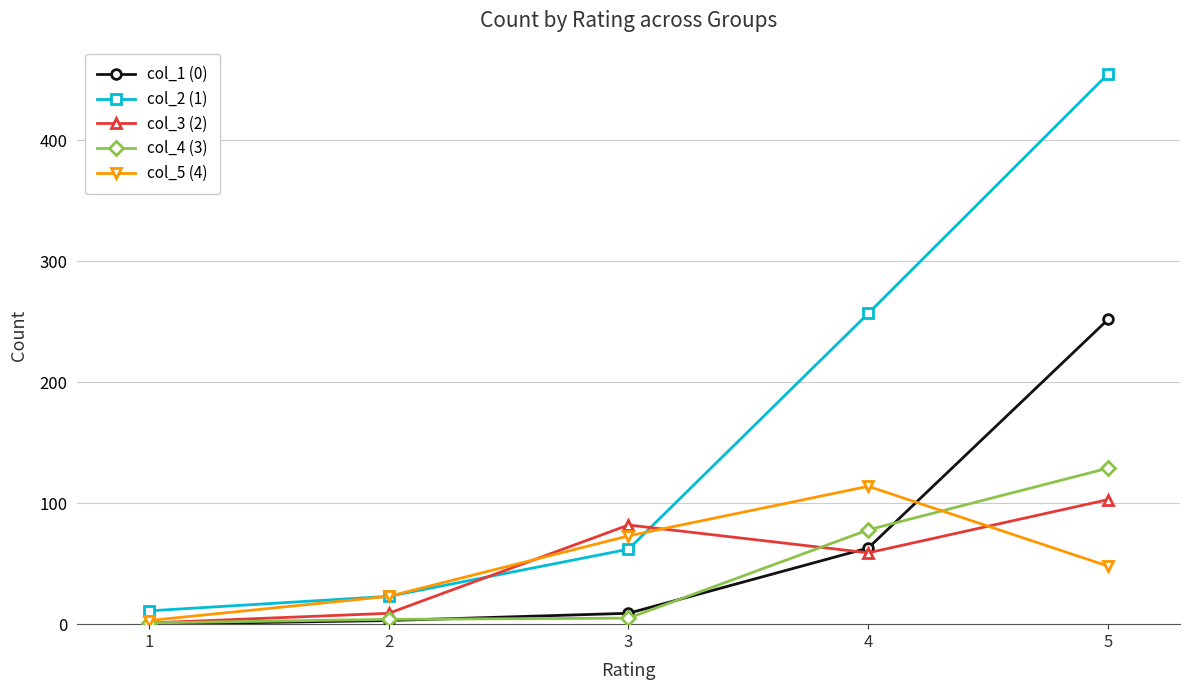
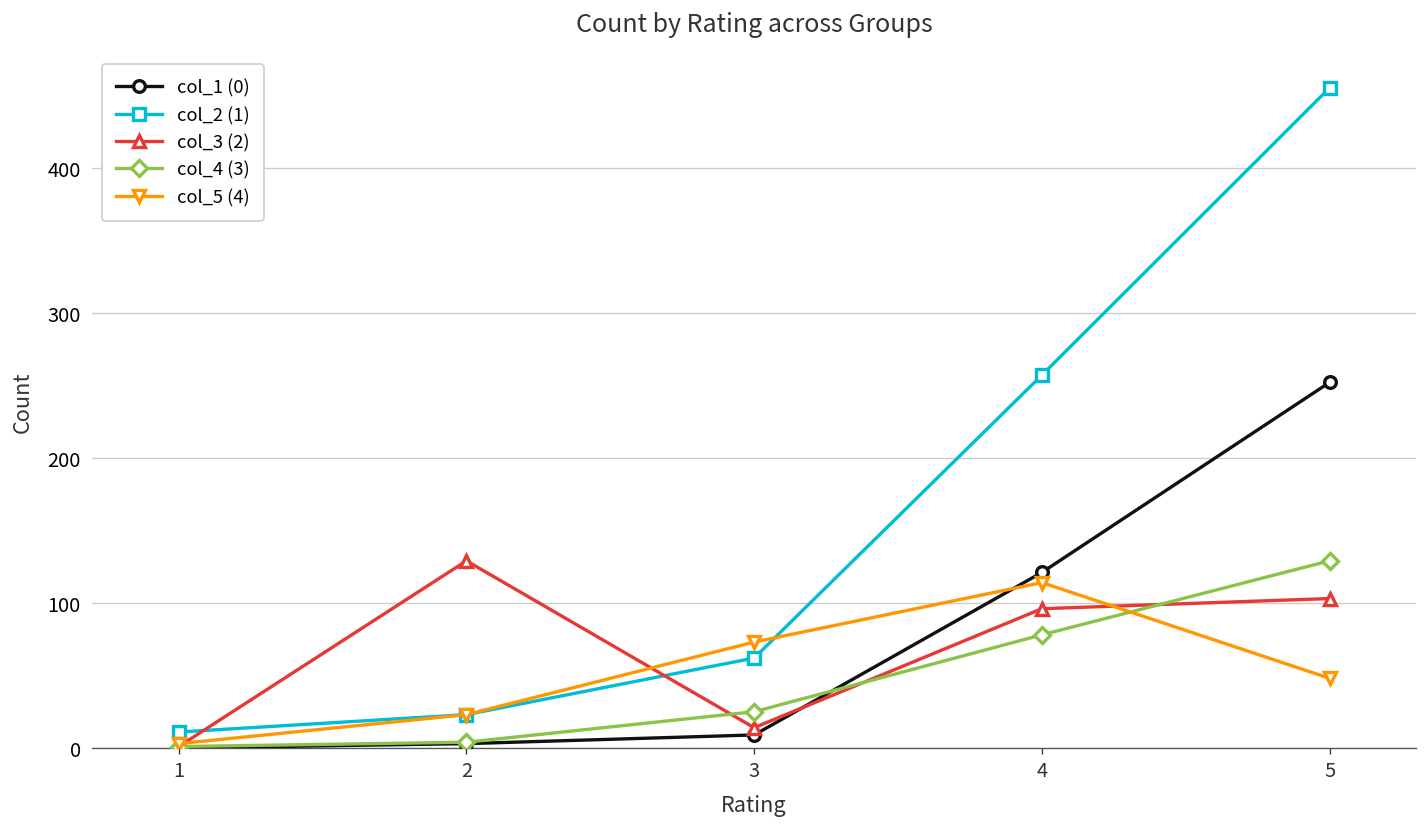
col_3 (2), 2: 9 -> 129
col_3 (2), 3: 82 -> 14
col_4 (3), 3: 5 -> 25
col_1 (0), 4: 63 -> 121
col_3 (2), 4: 59 -> 96
